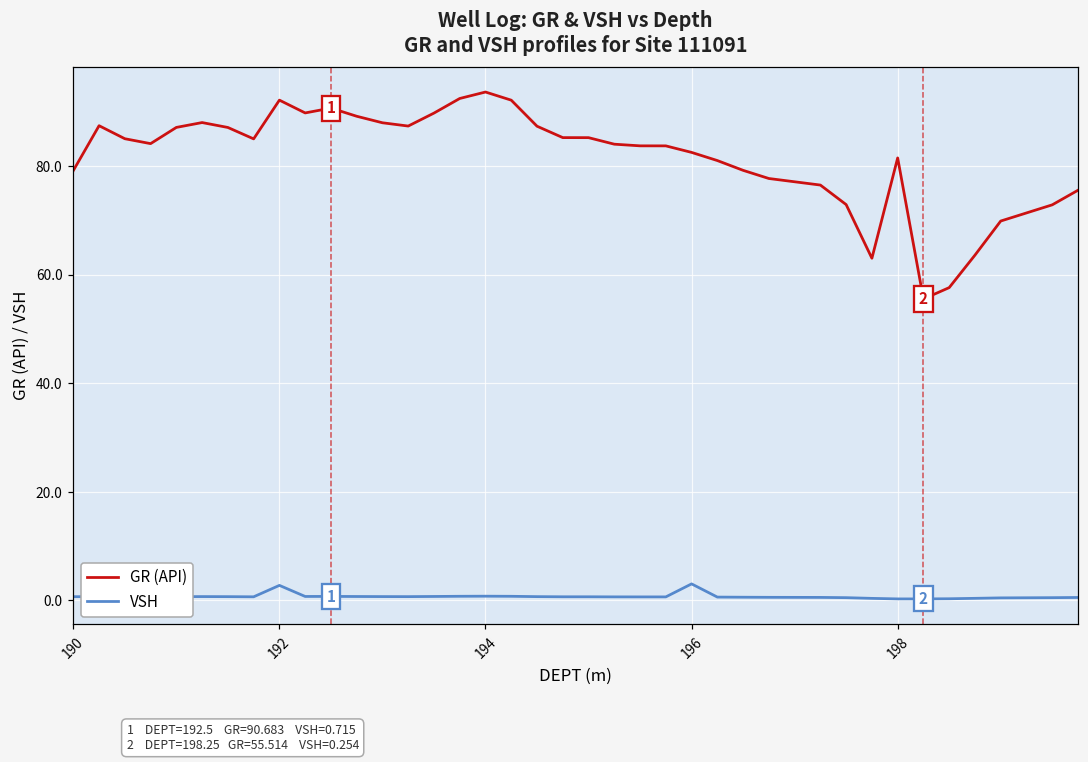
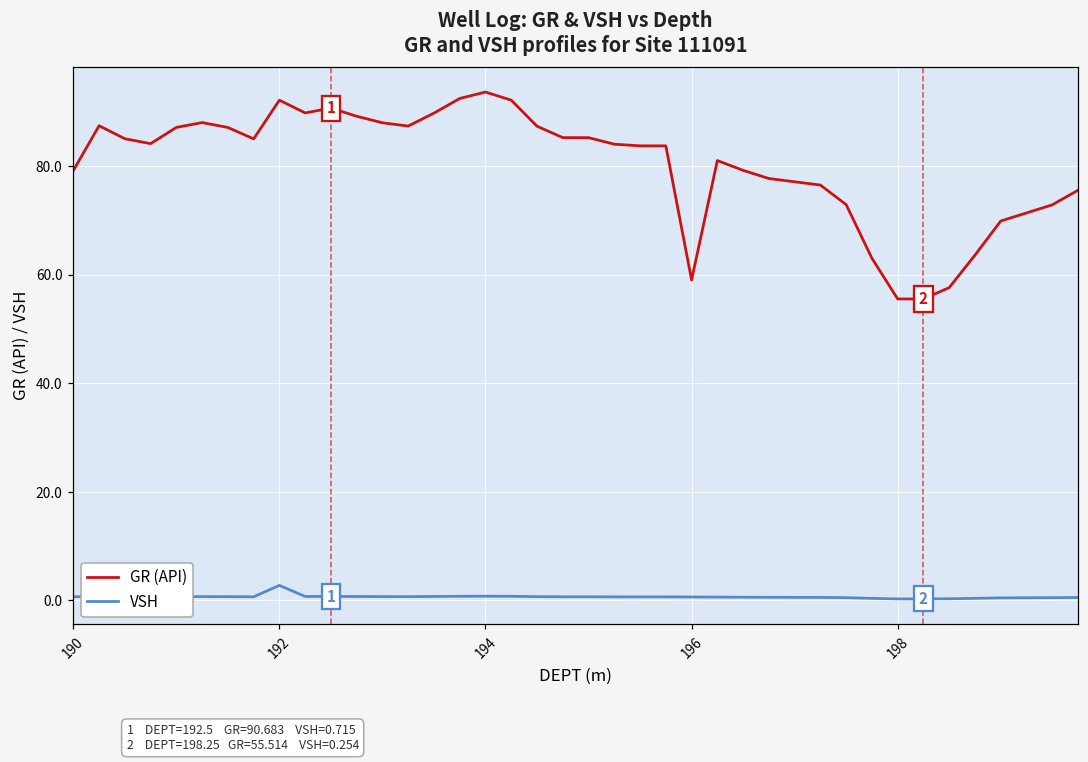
GR (API), 196: 83 -> 59
VSH, 196: 3 -> 1
GR (API), 198: 82 -> 56
